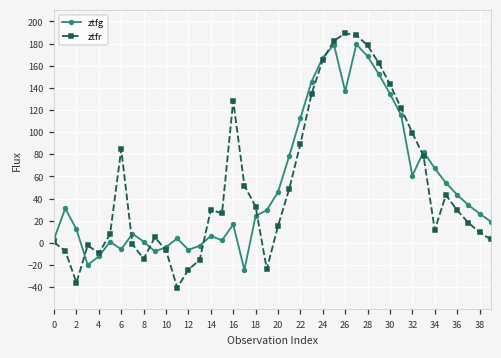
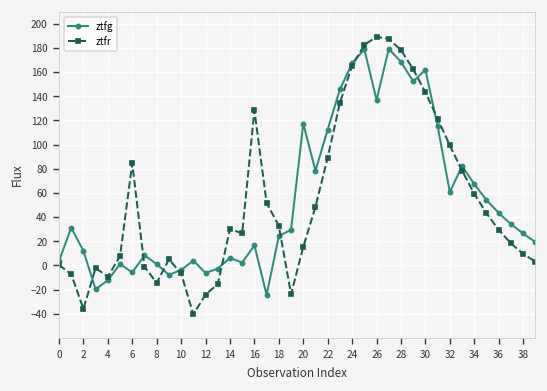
ztfg, 20: 46 -> 117
ztfg, 30: 135 -> 162
ztfr, 34: 12 -> 59
